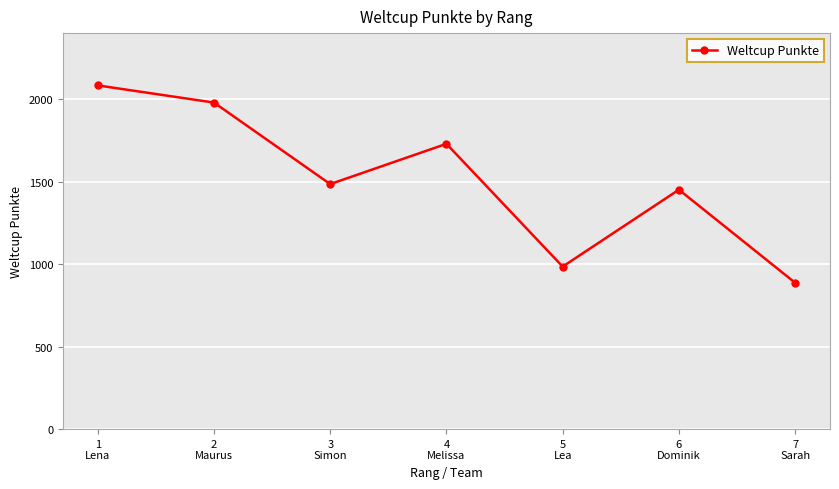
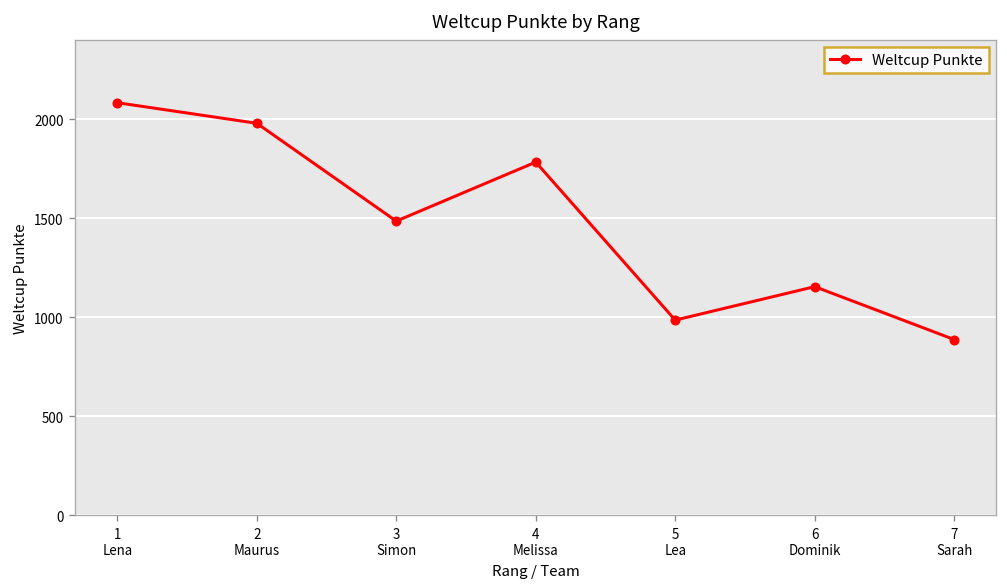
4 Melissa: 1730 -> 1780
6 Dominik: 1450 -> 1150
